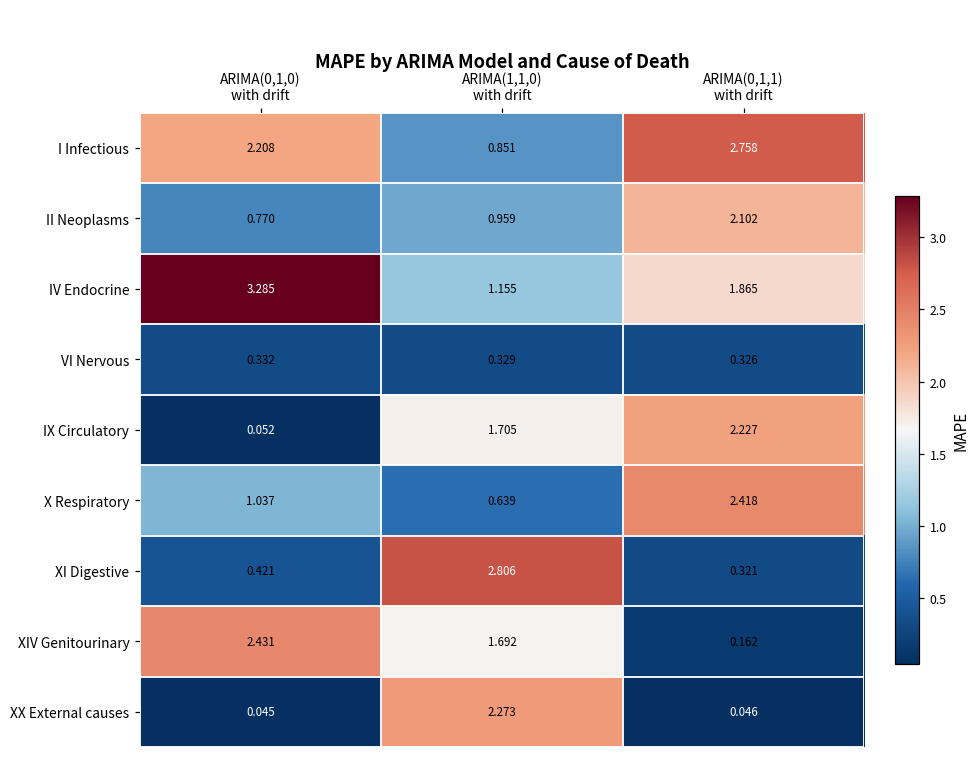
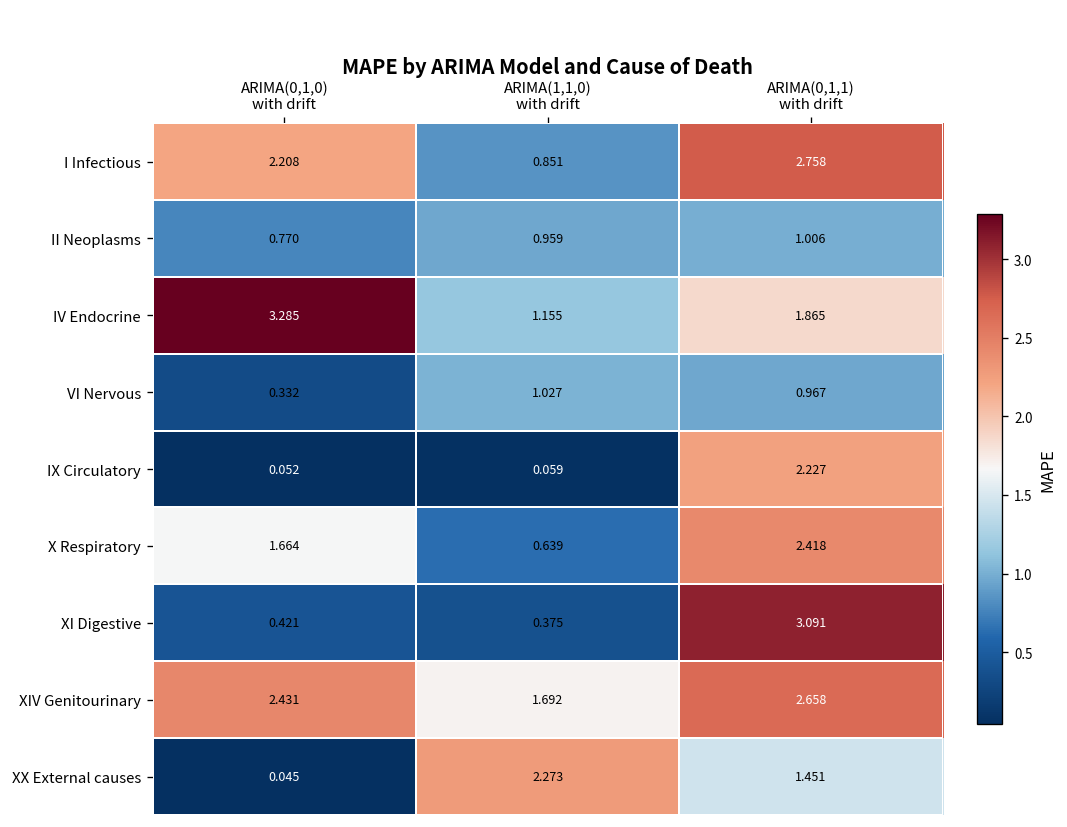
II Neoplasms, ARIMA(0,1,1) with drift: 2.102 -> 1.006
VI Nervous, ARIMA(1,1,0) with drift: 0.329 -> 1.027
VI Nervous, ARIMA(0,1,1) with drift: 0.326 -> 0.967
IX Circulatory, ARIMA(1,1,0) with drift: 1.705 -> 0.059
X Respiratory, ARIMA(0,1,0) with drift: 1.037 -> 1.664
XI Digestive, ARIMA(1,1,0) with drift: 2.806 -> 0.375
XI Digestive, ARIMA(0,1,1) with drift: 0.321 -> 3.091
XIV Genitourinary, ARIMA(0,1,1) with drift: 0.162 -> 2.658
XX External causes, ARIMA(0,1,1) with drift: 0.046 -> 1.451
